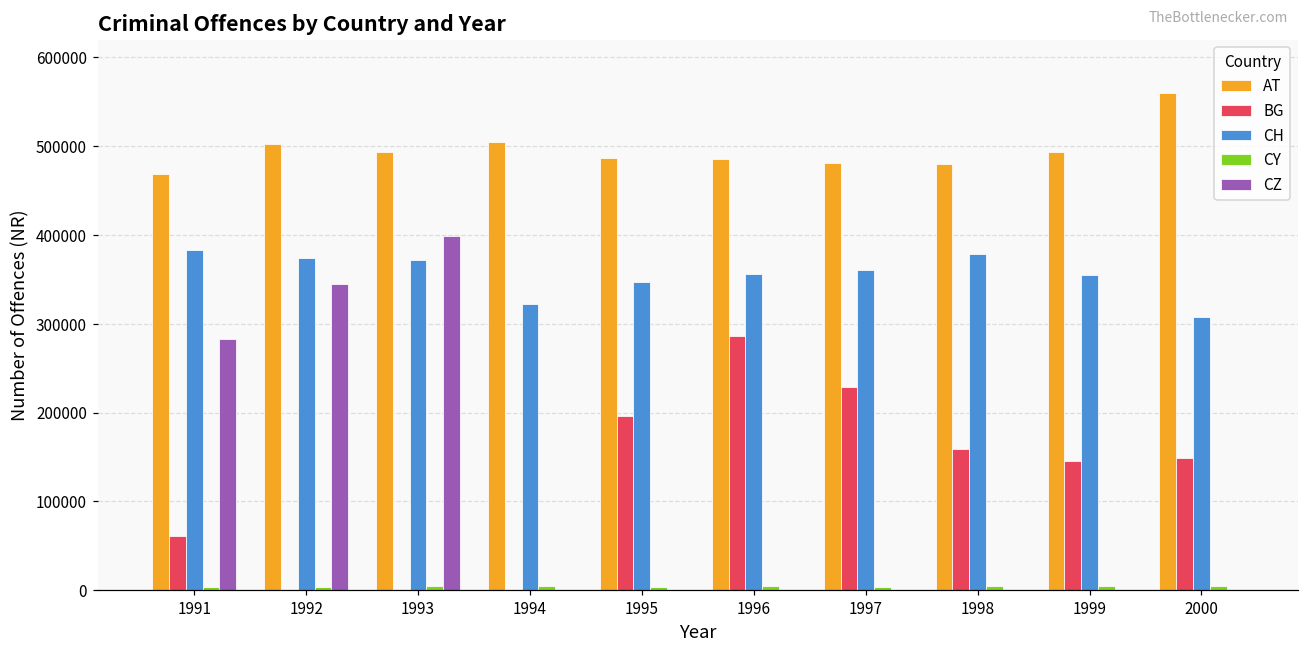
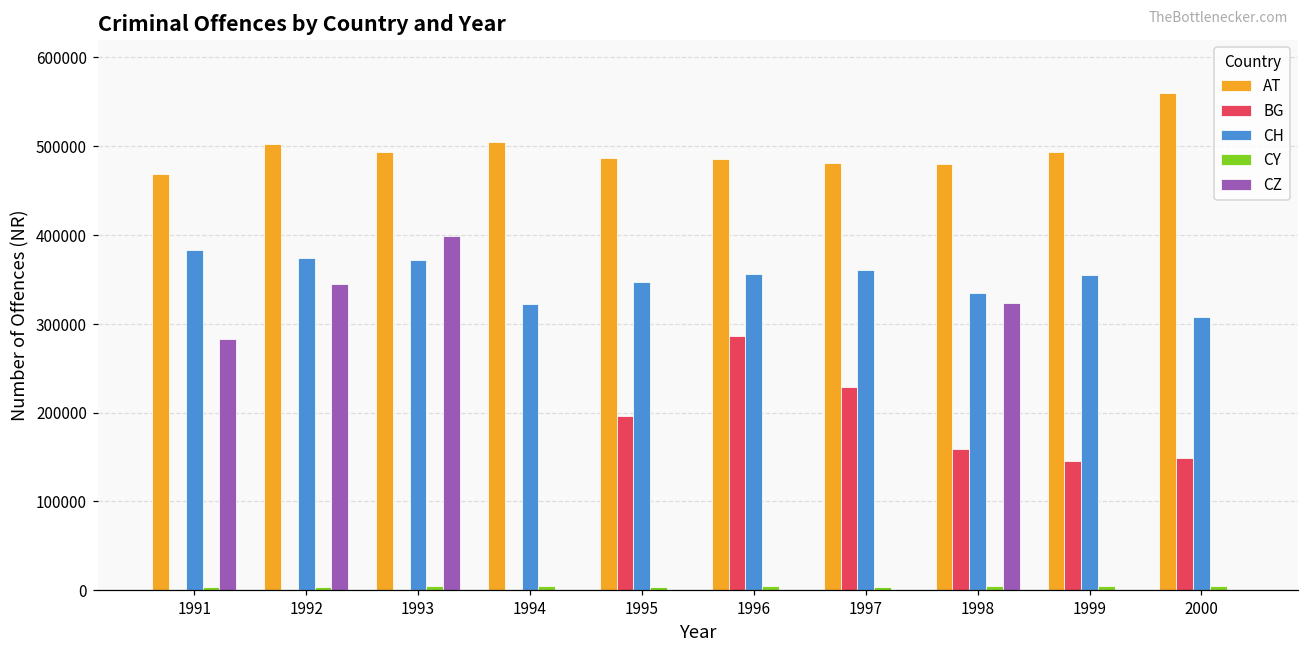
BG, 1991: 60000 -> 0
CH, 1998: 380000 -> 330000
CZ, 1998: 0 -> 320000
